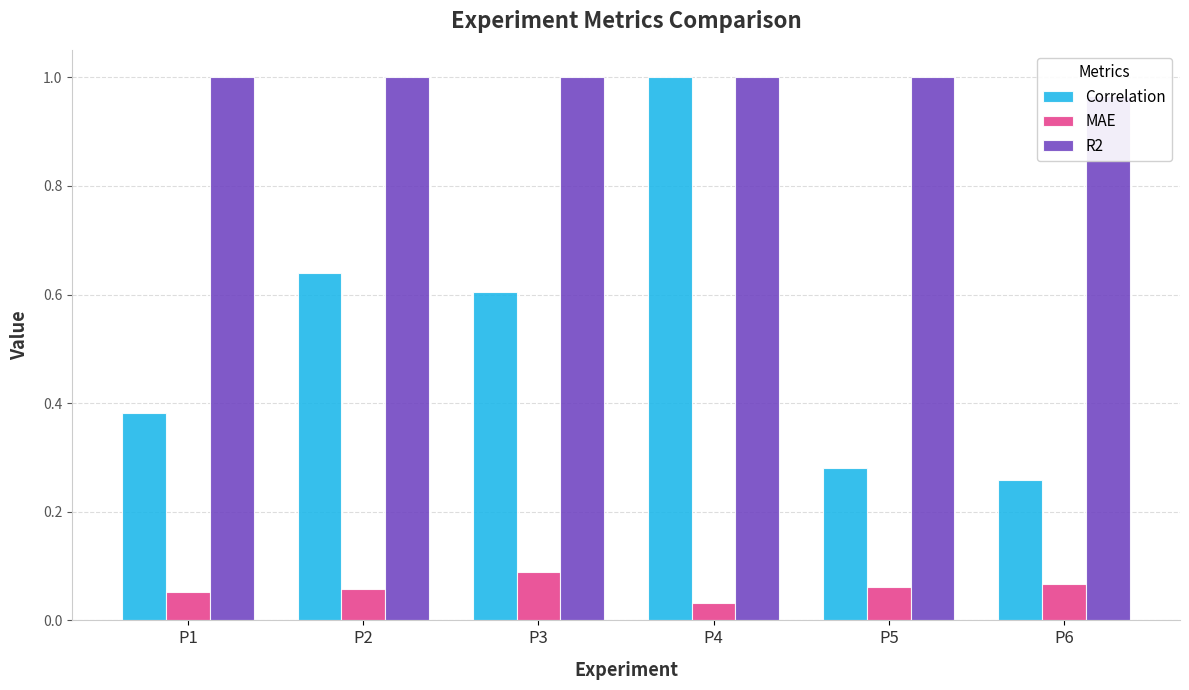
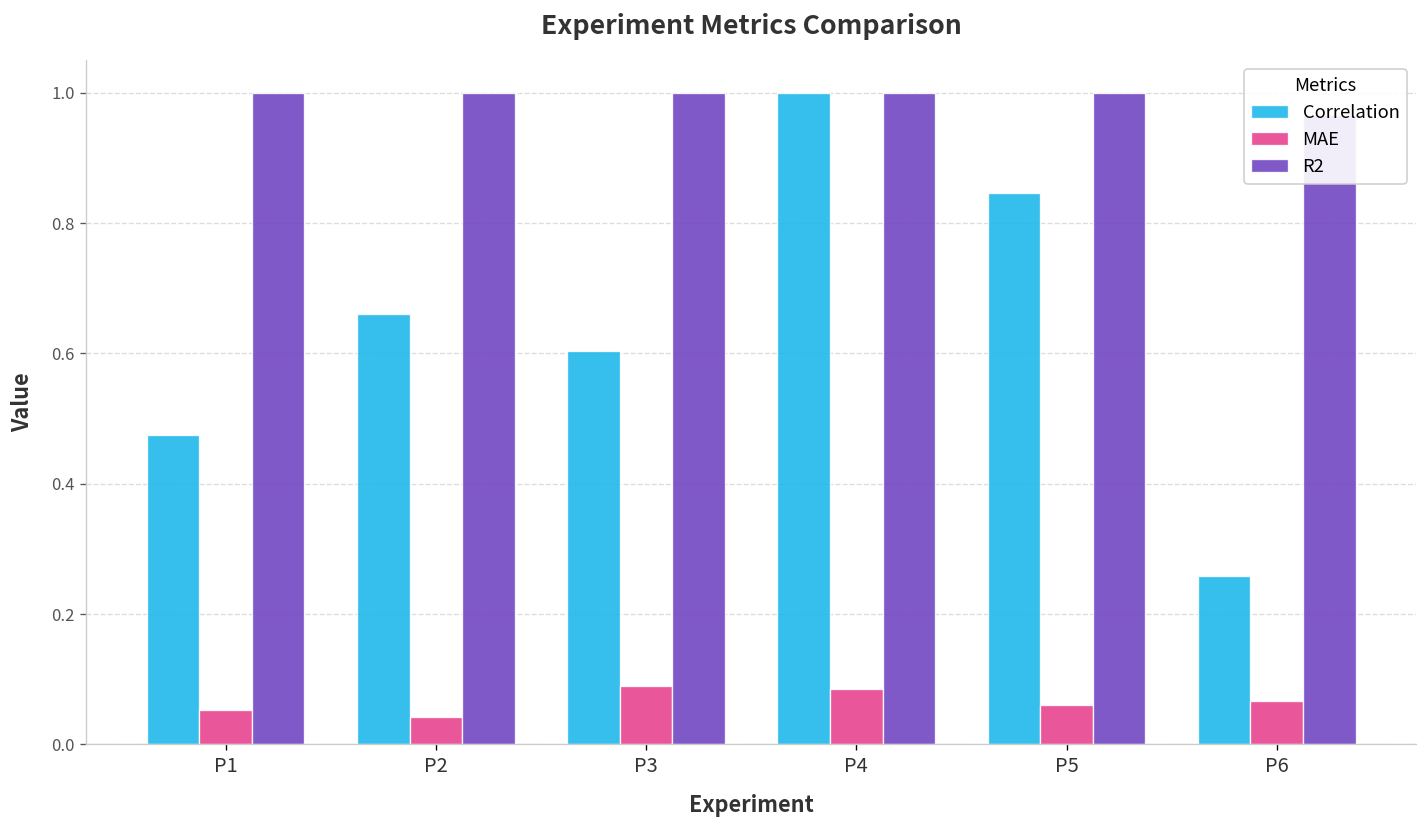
Correlation, P1: 0.38 -> 0.47
Correlation, P2: 0.64 -> 0.66
MAE, P2: 0.06 -> 0.04
MAE, P4: 0.03 -> 0.09
Correlation, P5: 0.28 -> 0.85
